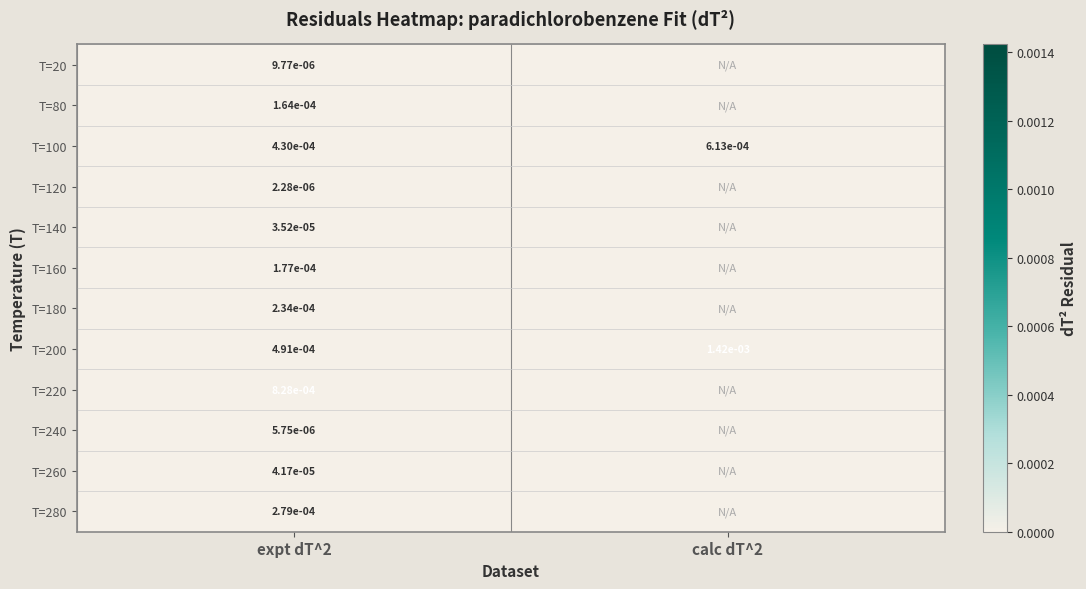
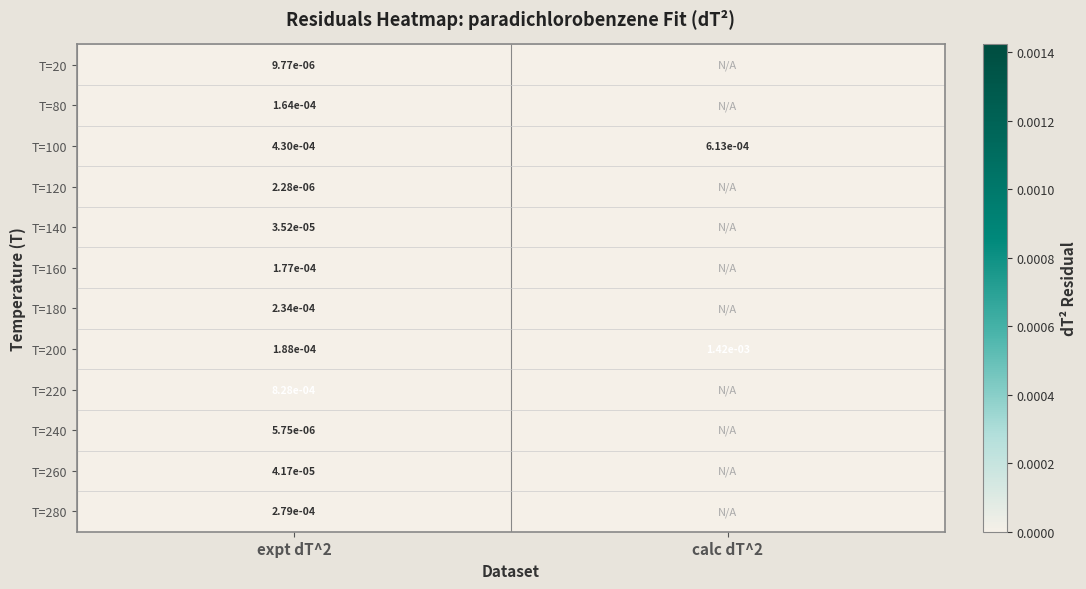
T=200, expt dT^2: 4.91e-04 -> 1.88e-04
